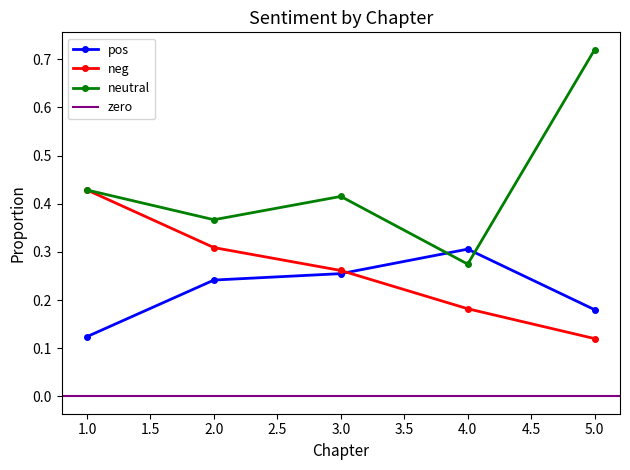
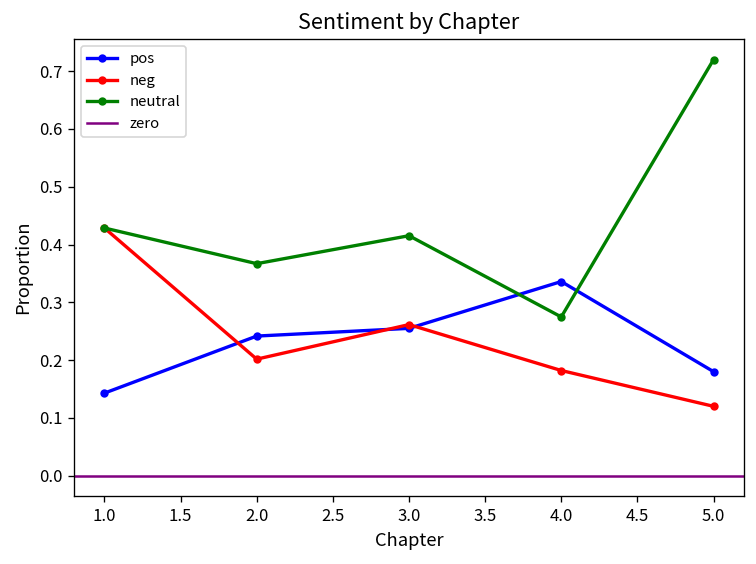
pos, 1.0: 0.12 -> 0.14
neg, 2.0: 0.31 -> 0.20
pos, 4.0: 0.31 -> 0.34
